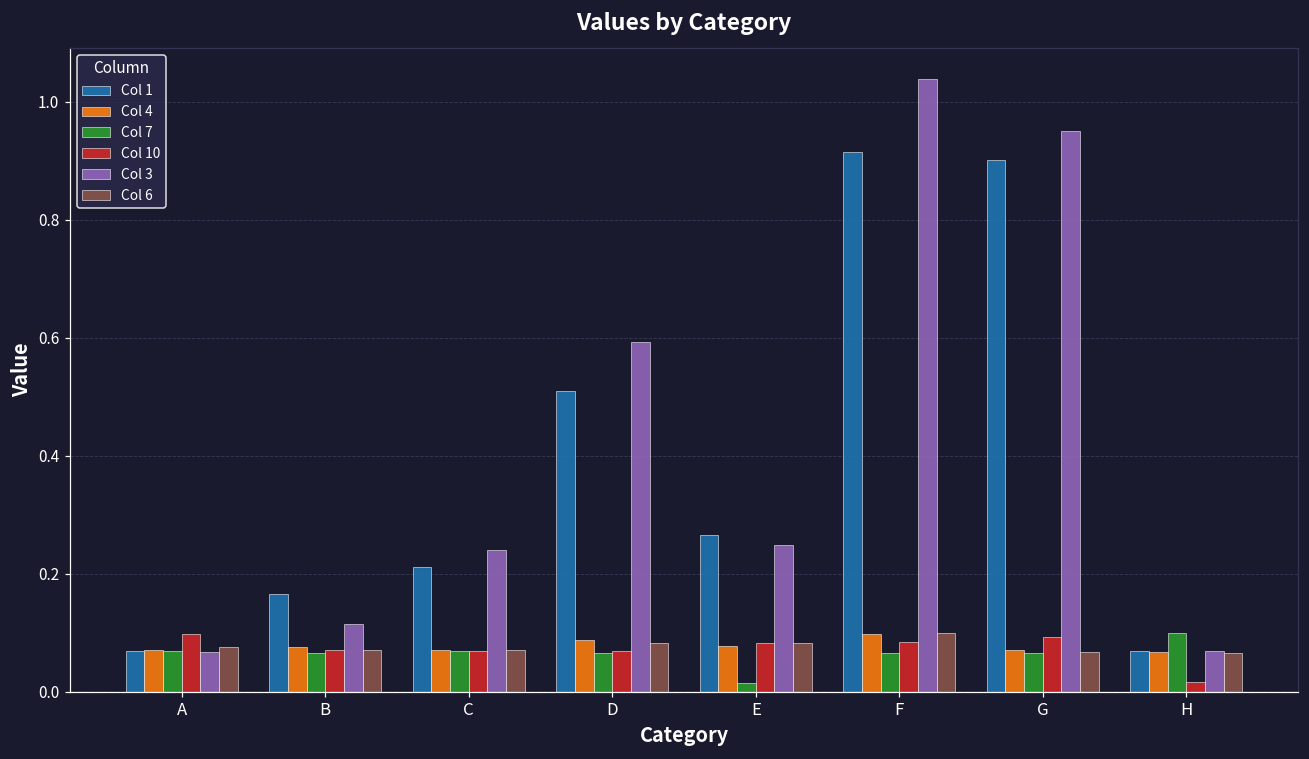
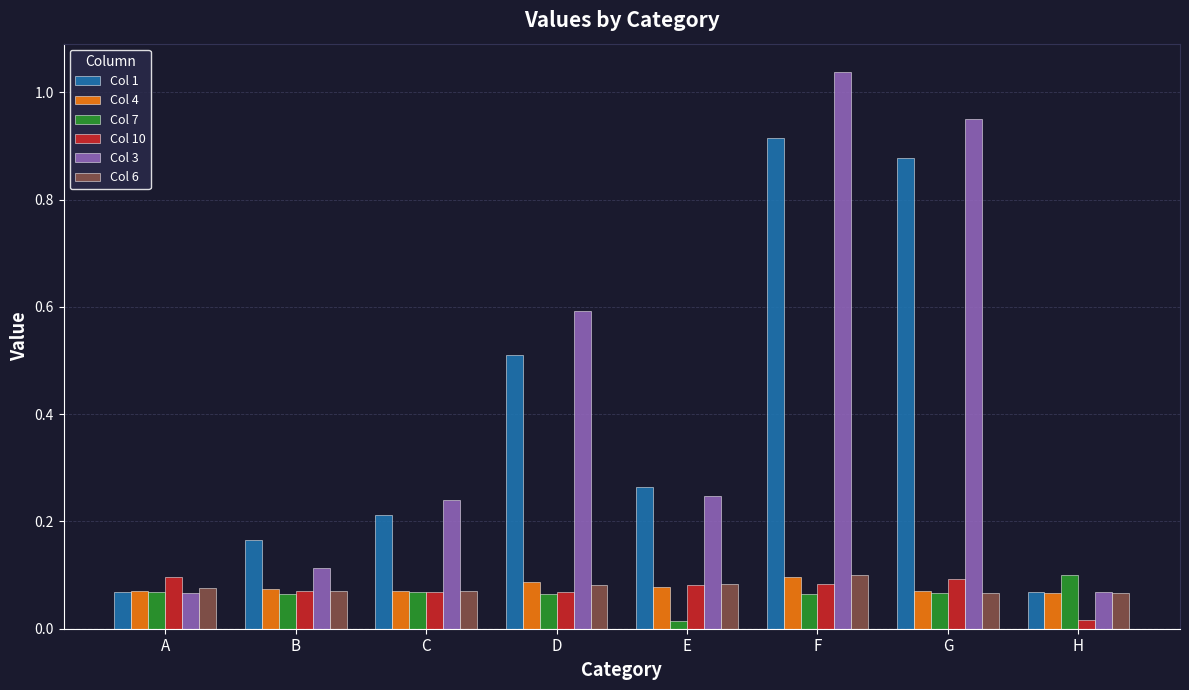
Col 1, G: 0.90 -> 0.88
